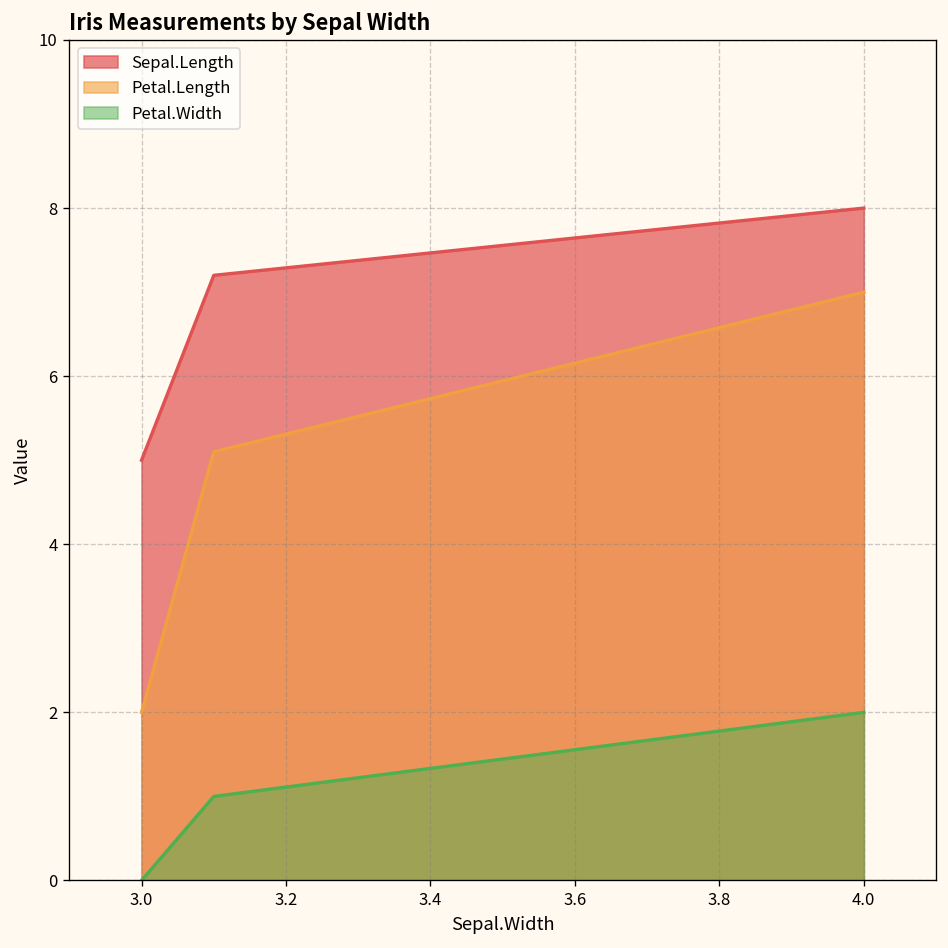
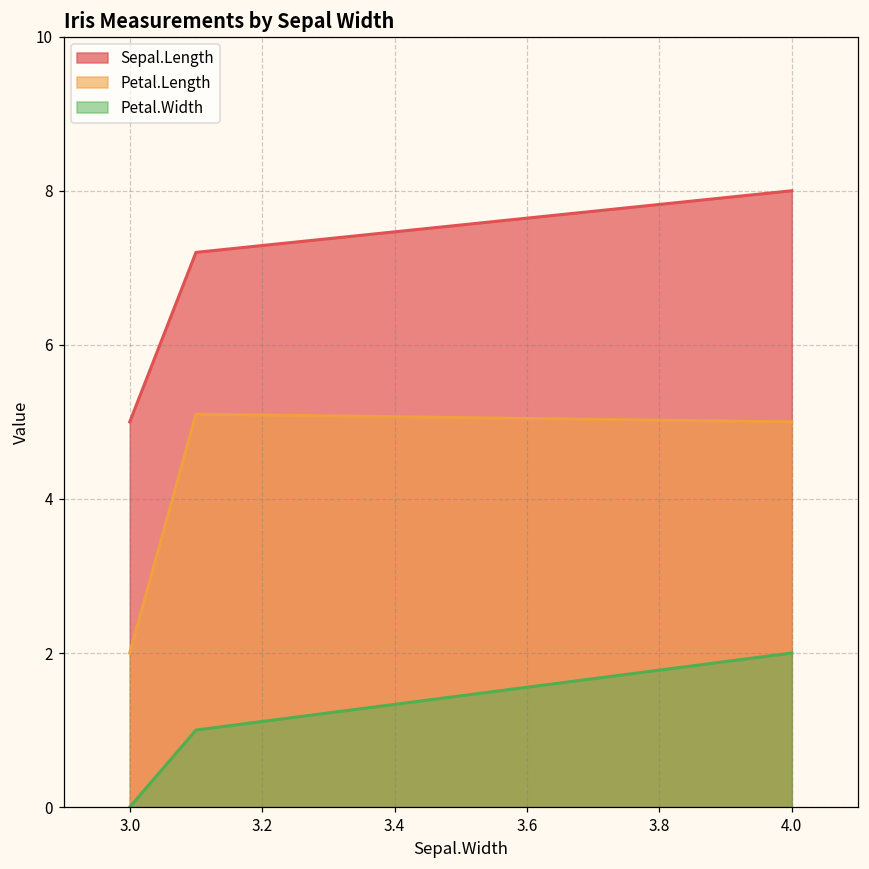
Petal.Length, 4.0: 7 -> 5
